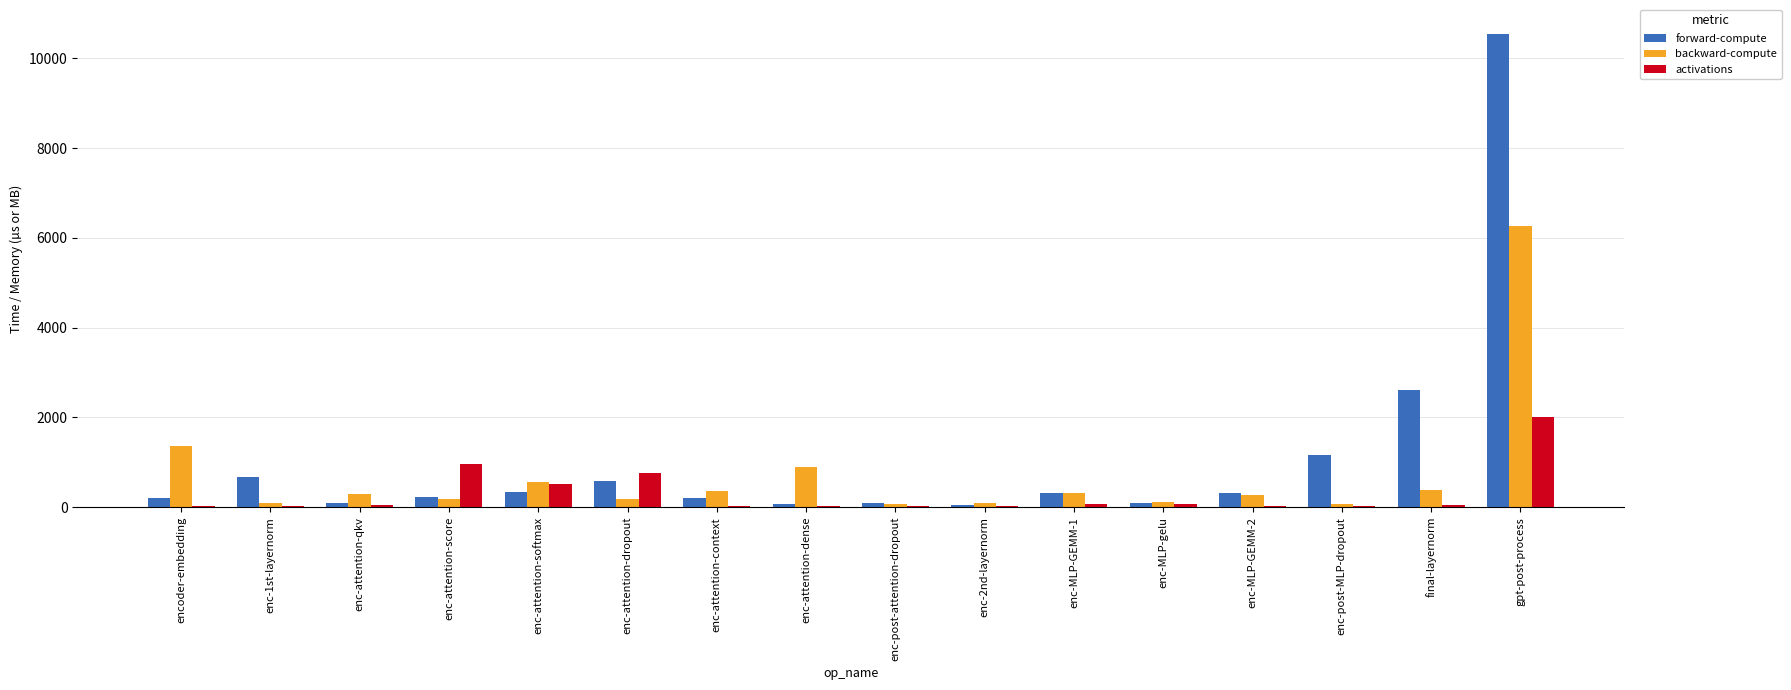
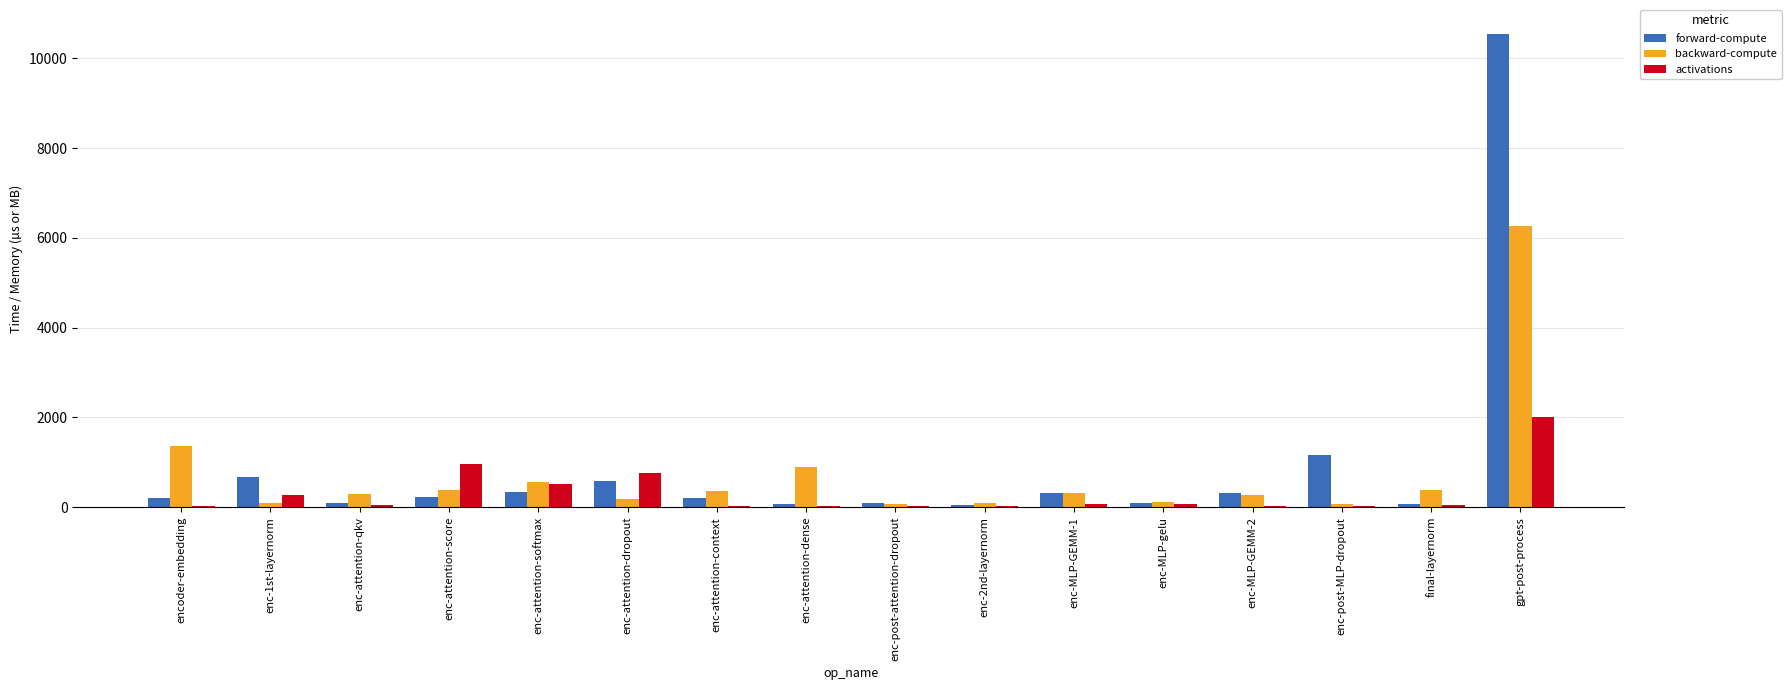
activations, enc-1st-layernorm: 0 -> 300
backward-compute, enc-attention-score: 200 -> 400
forward-compute, final-layernorm: 2600 -> 100
